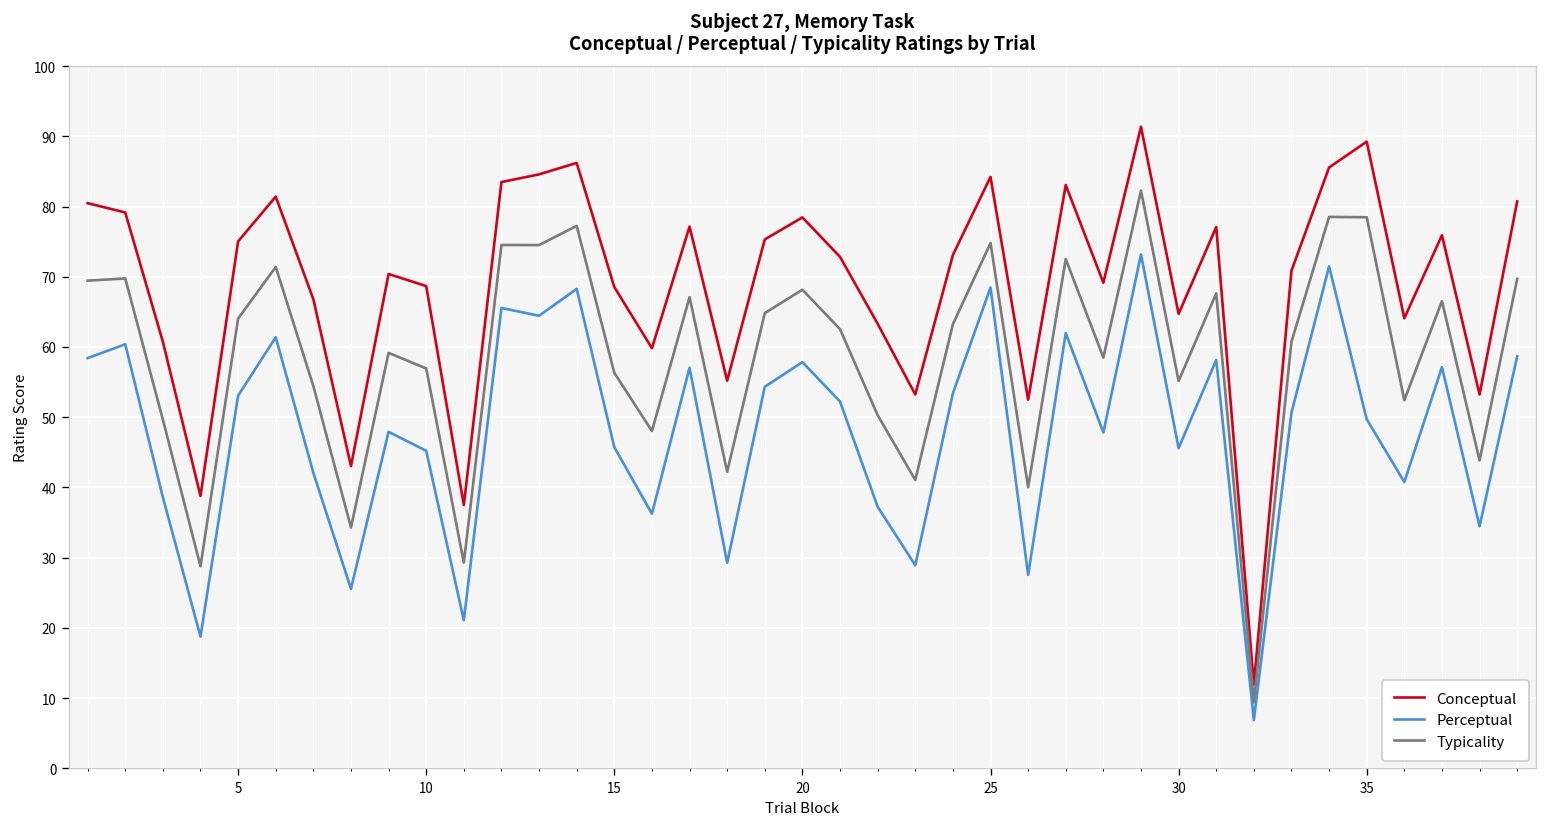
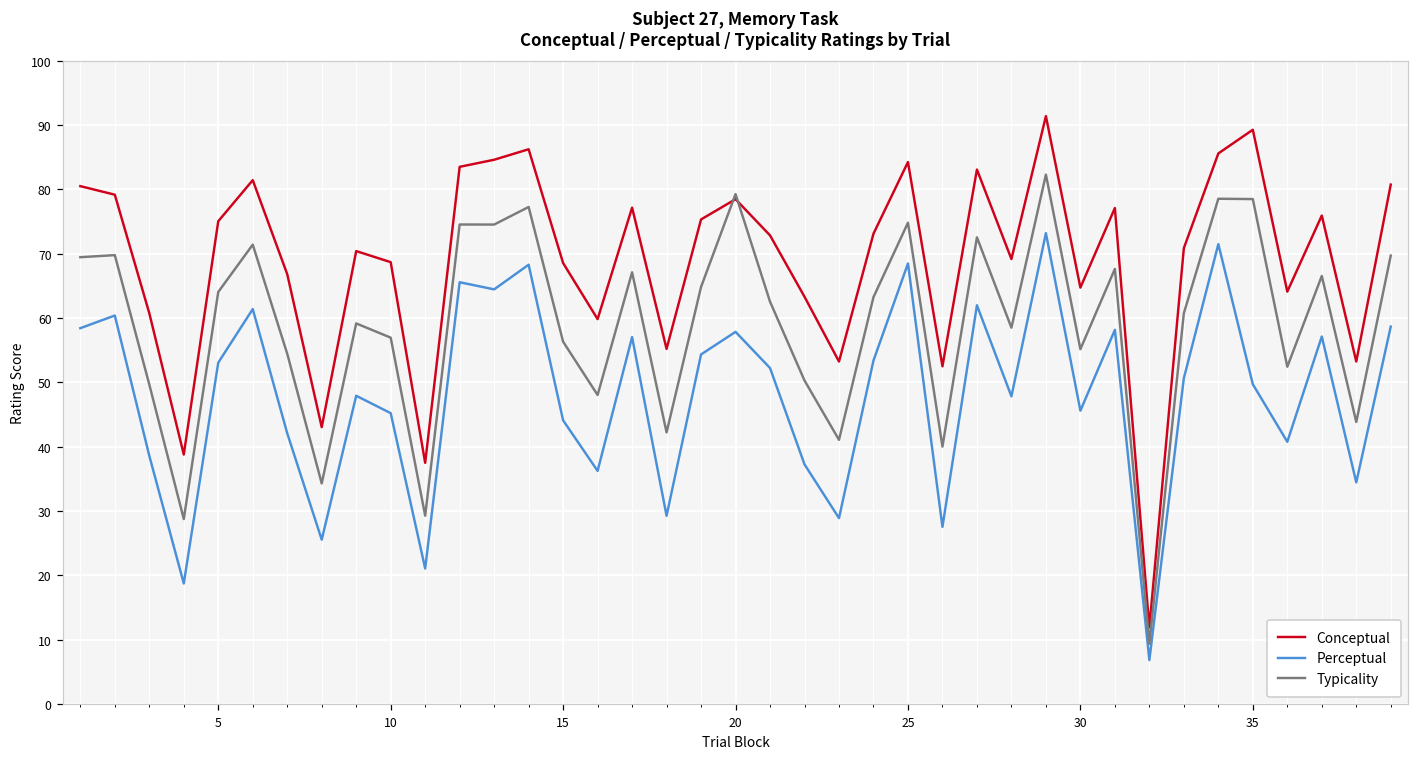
Perceptual, 15: 46 -> 44
Typicality, 20: 68 -> 79
